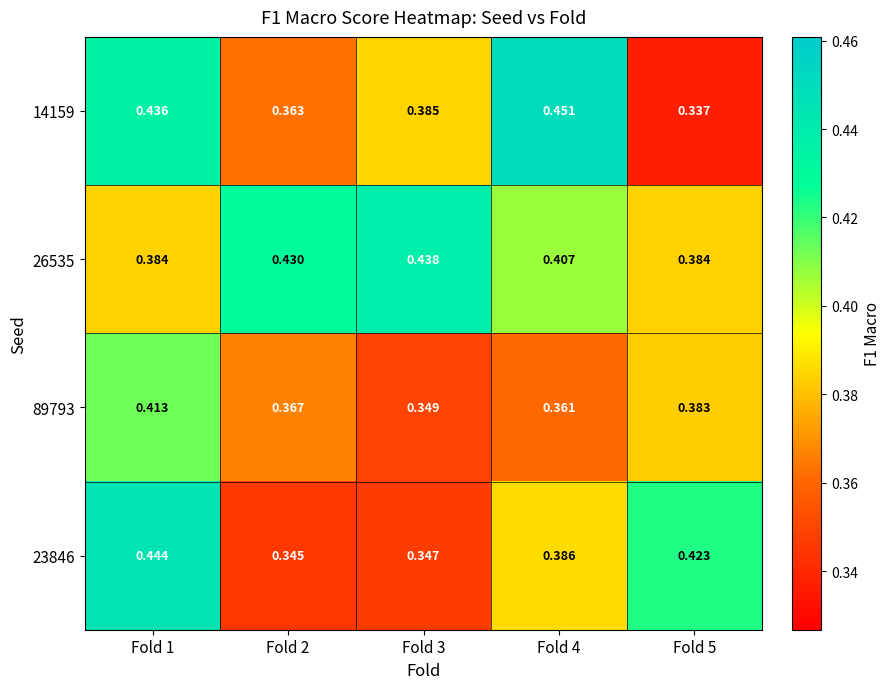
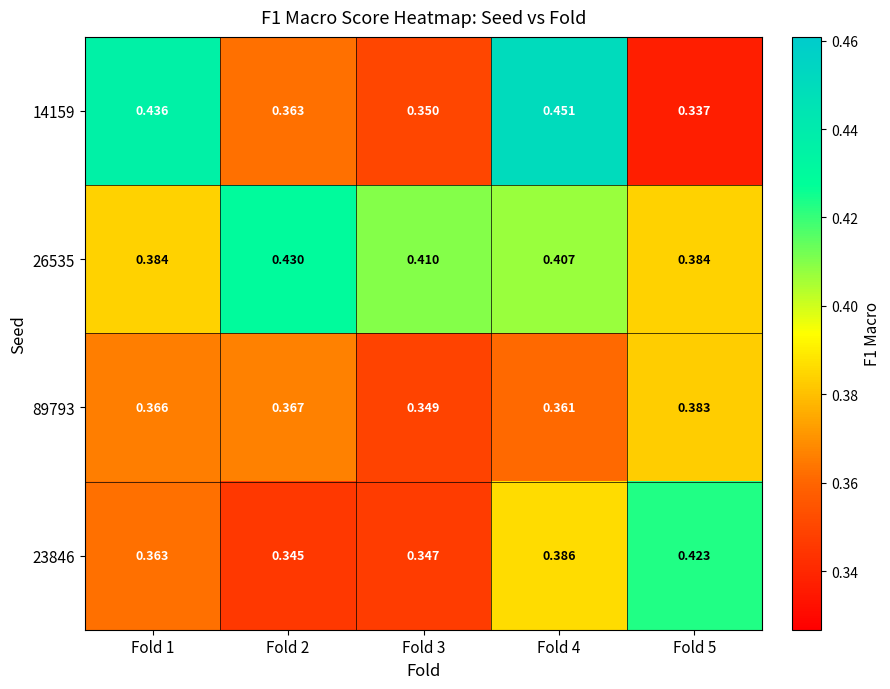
14159, Fold 3: 0.385 -> 0.350
26535, Fold 3: 0.438 -> 0.410
89793, Fold 1: 0.413 -> 0.366
23846, Fold 1: 0.444 -> 0.363
